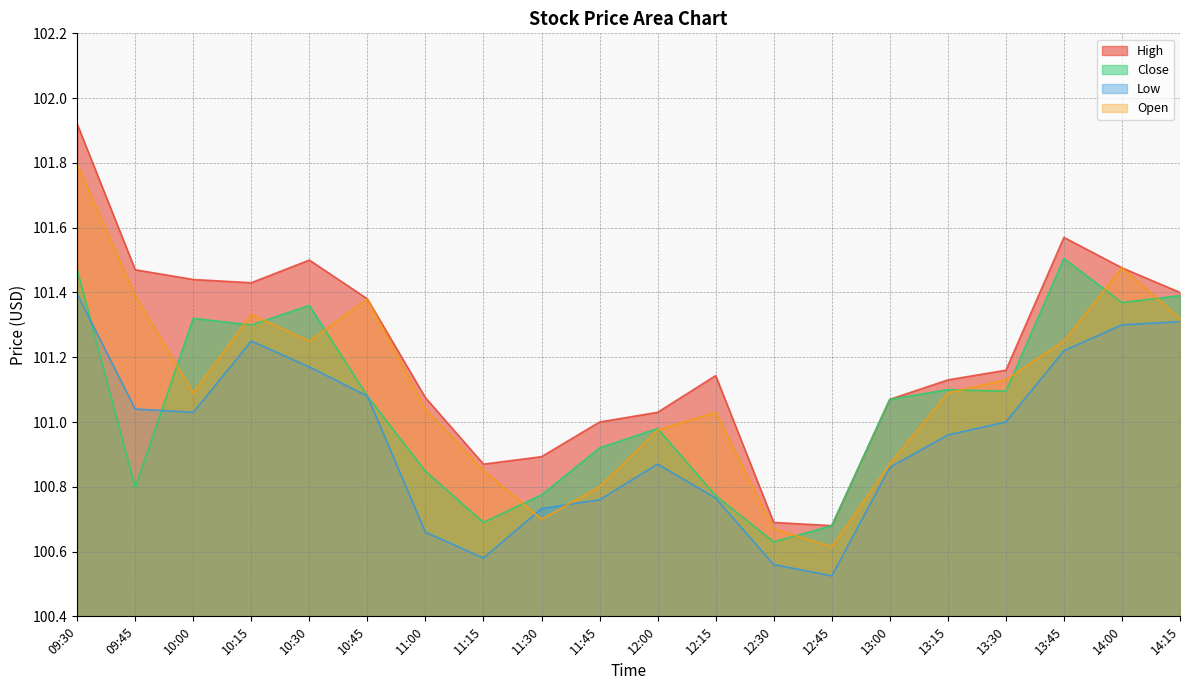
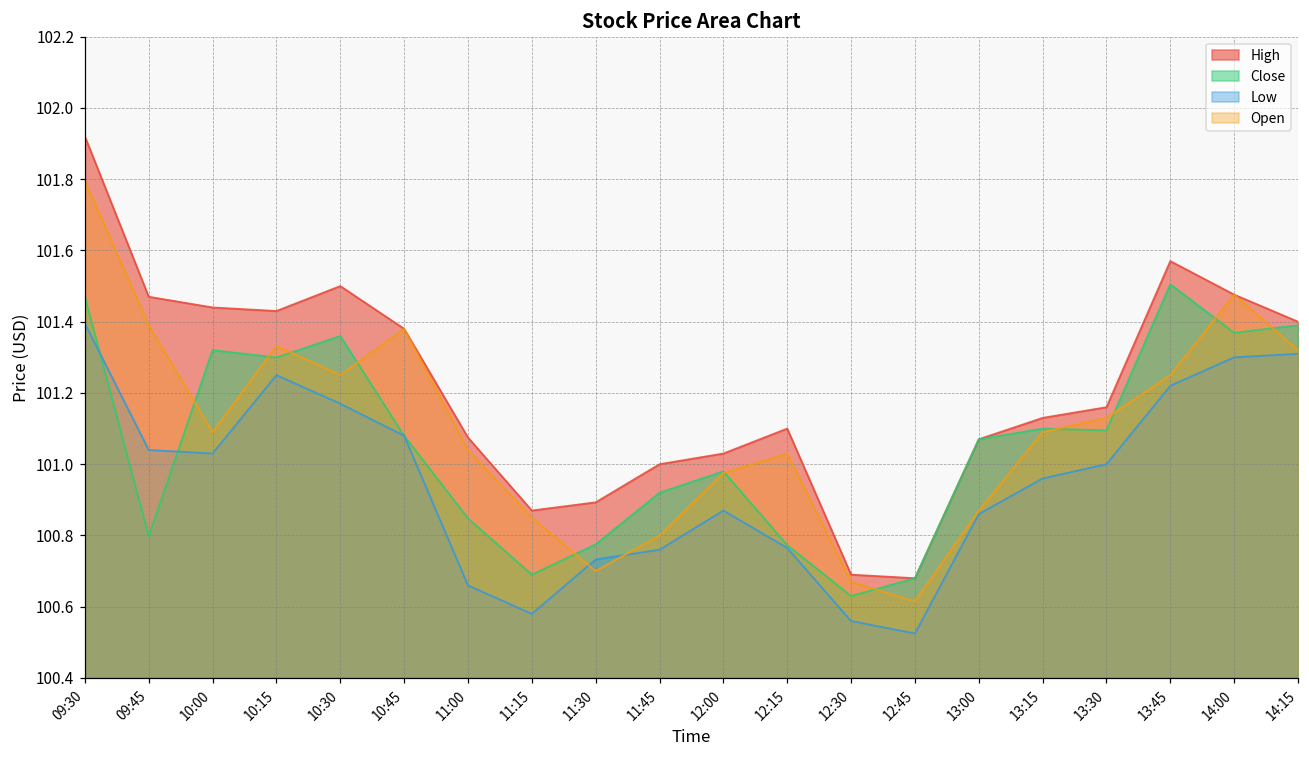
High, 12:15: 101.14 -> 101.10
